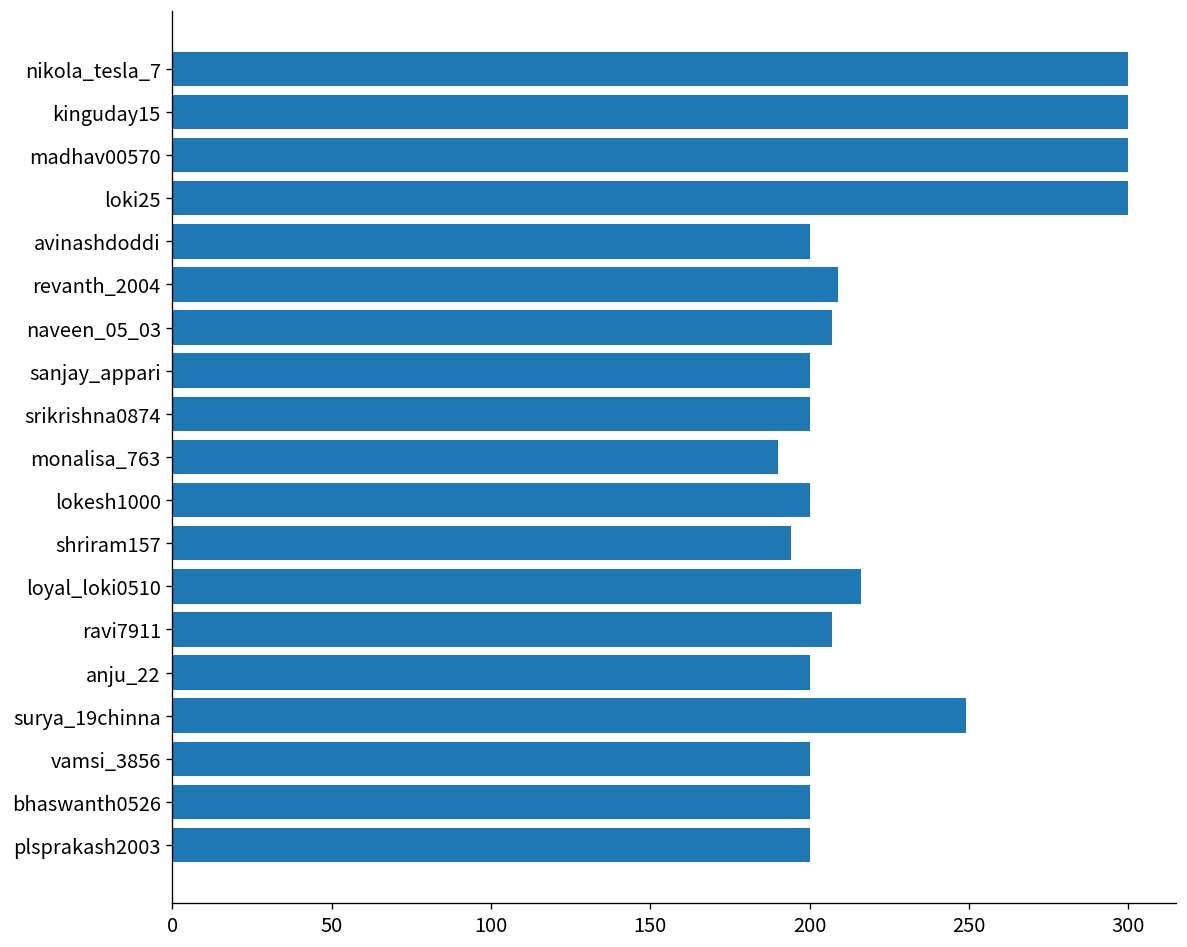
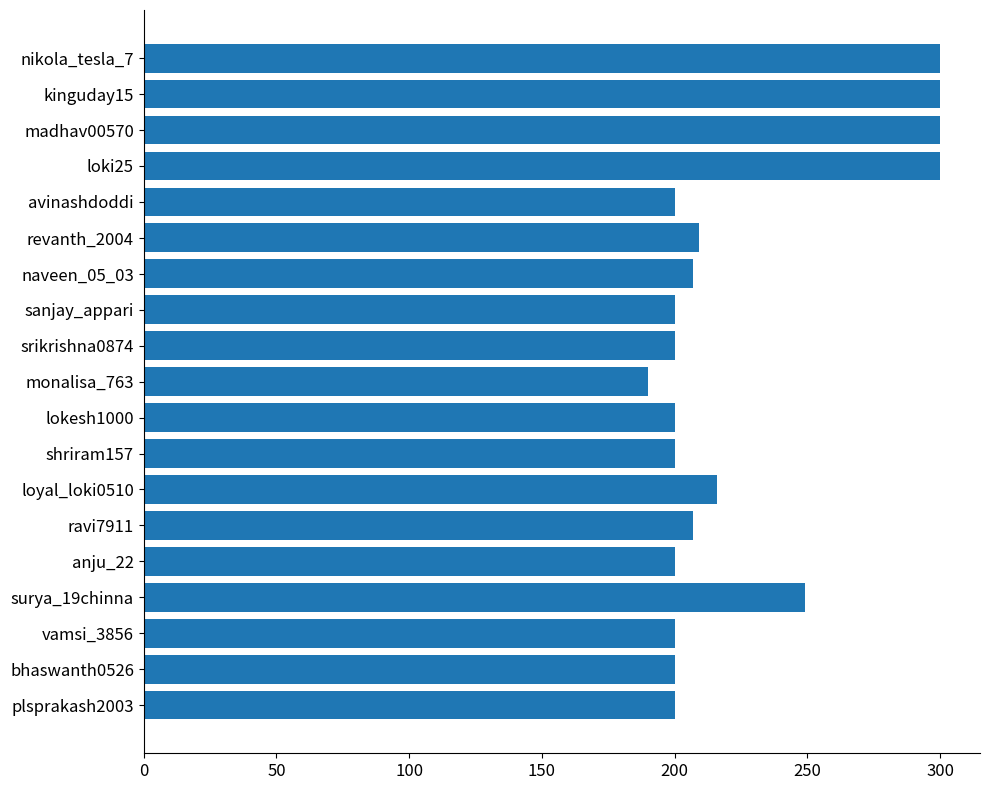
shriram157: 194 -> 200
